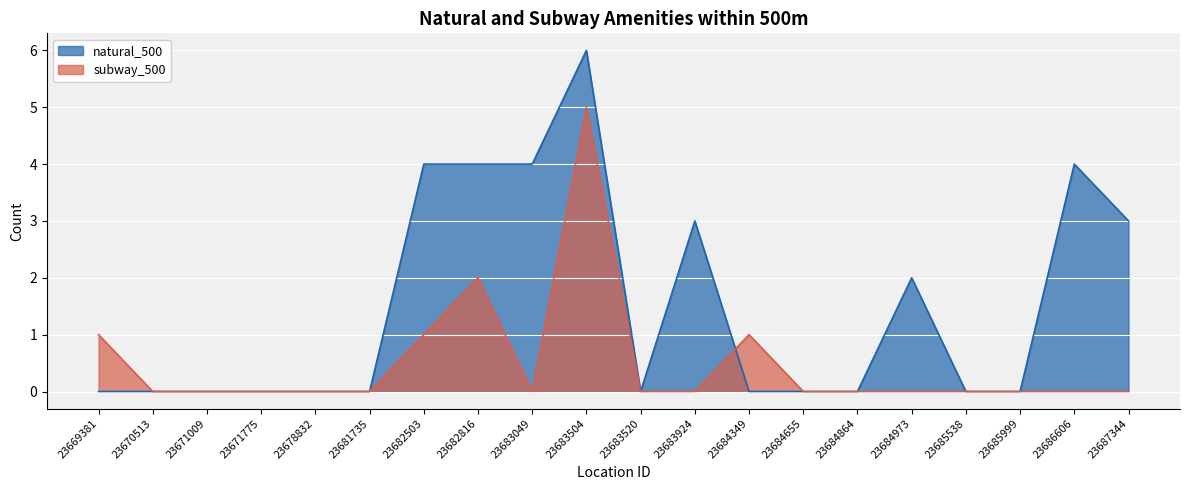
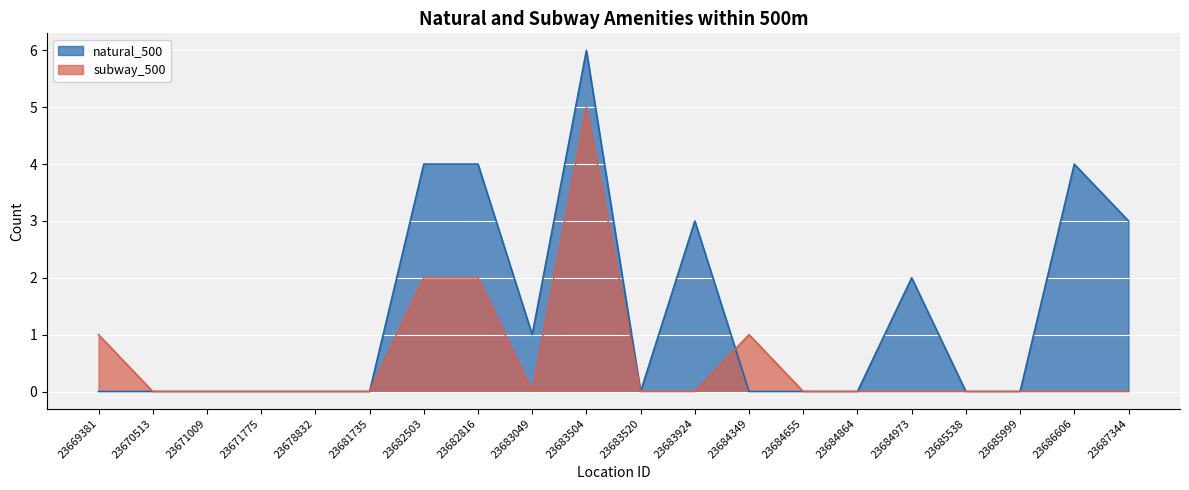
subway_500, 23682503: 1 -> 2
natural_500, 23683049: 4 -> 1
